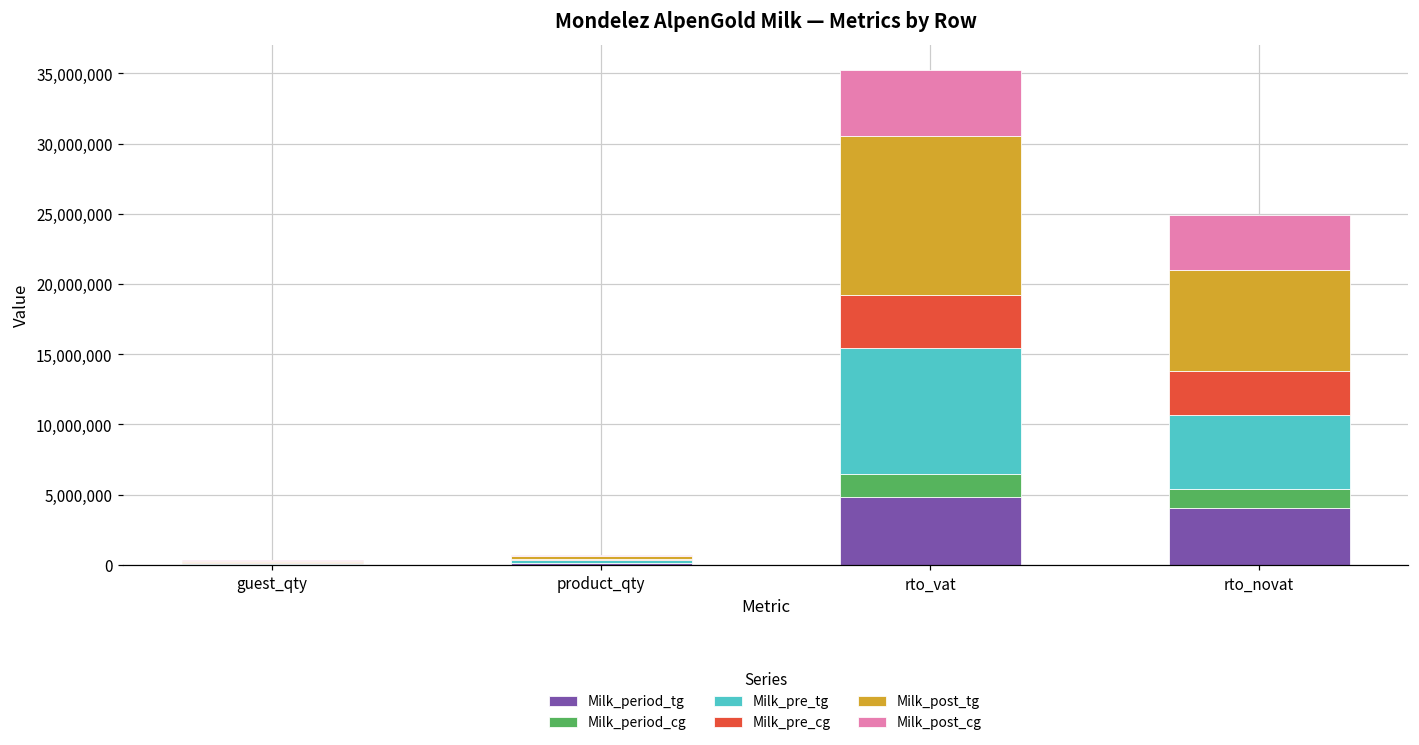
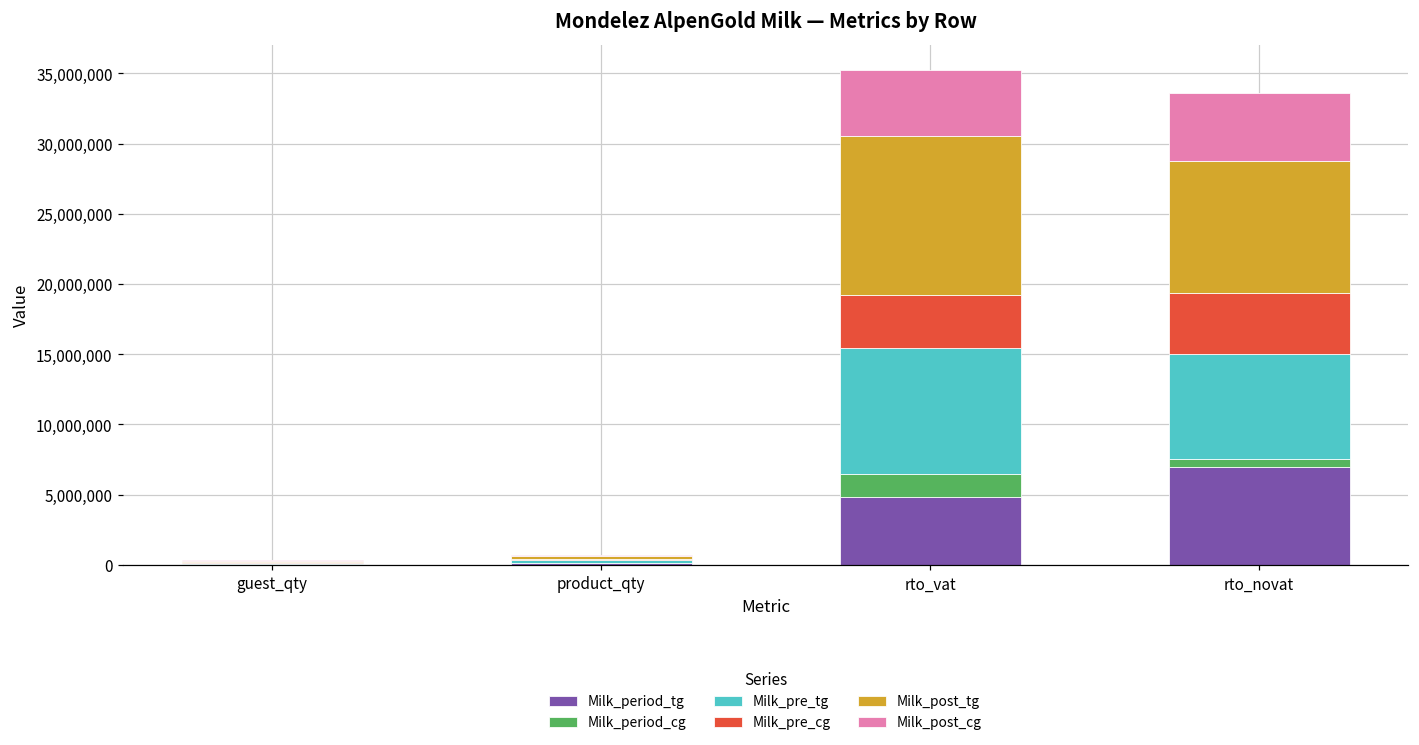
Milk_period_tg, rto_novat: 4,000,000 -> 7,000,000
Milk_period_cg, rto_novat: 1,300,000 -> 500,000
Milk_pre_tg, rto_novat: 5,300,000 -> 7,500,000
Milk_pre_cg, rto_novat: 3,200,000 -> 4,300,000
Milk_post_tg, rto_novat: 7,200,000 -> 9,500,000
Milk_post_cg, rto_novat: 3,900,000 -> 4,800,000
